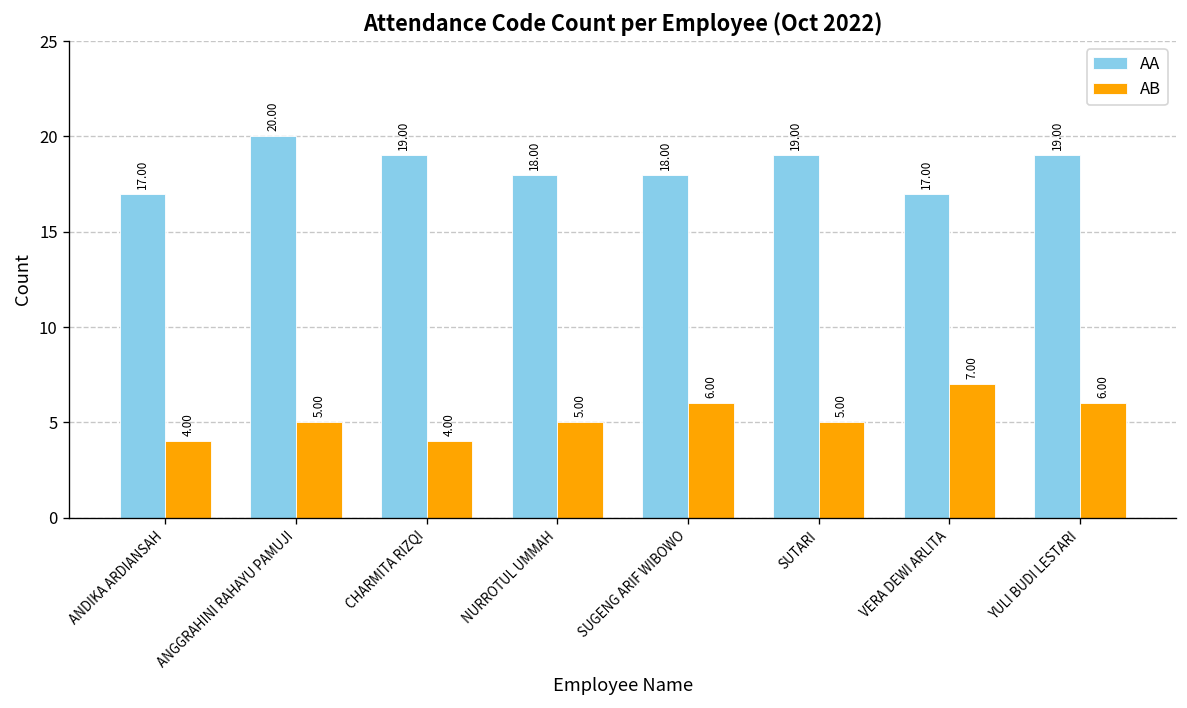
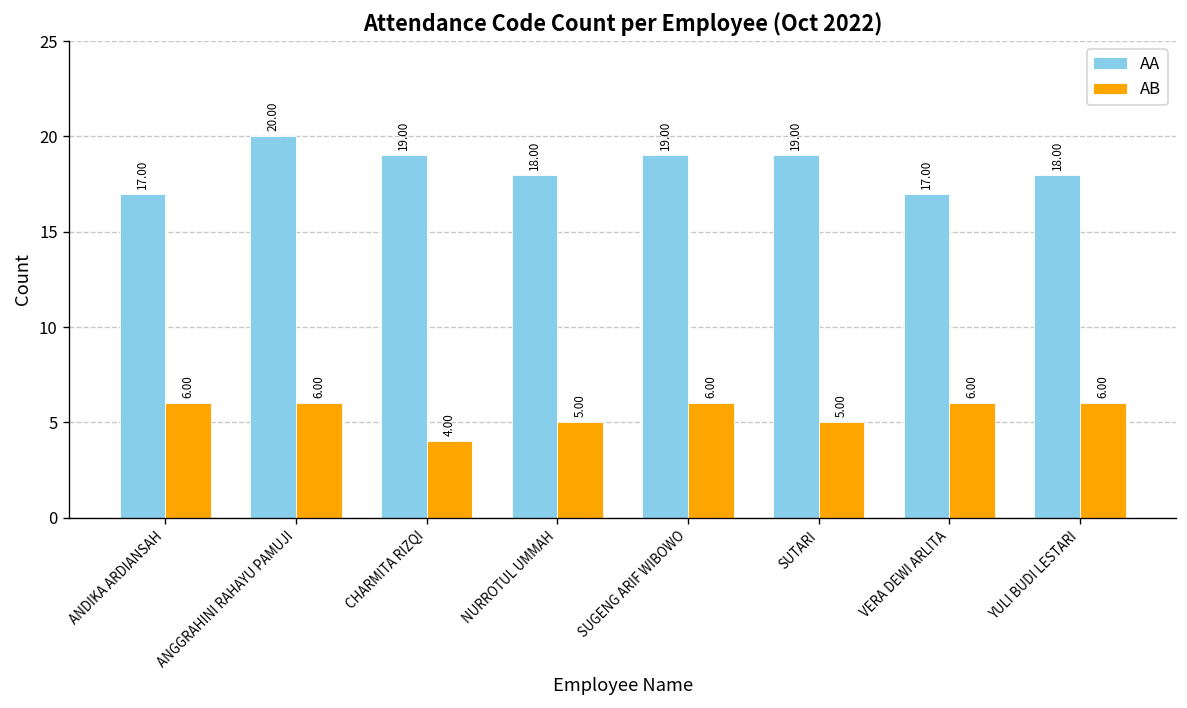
AB, ANDIKA ARDIANSAH: 4.00 -> 6.00
AB, ANGGRAHINI RAHAYU PAMUJI: 5.00 -> 6.00
AA, SUGENG ARIF WIBOWO: 18.00 -> 19.00
AB, VERA DEWI ARLITA: 7.00 -> 6.00
AA, YULI BUDI LESTARI: 19.00 -> 18.00
